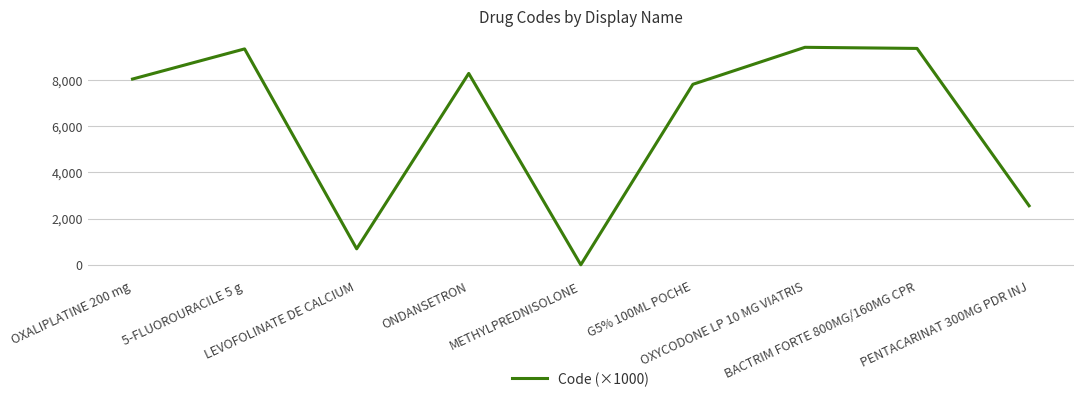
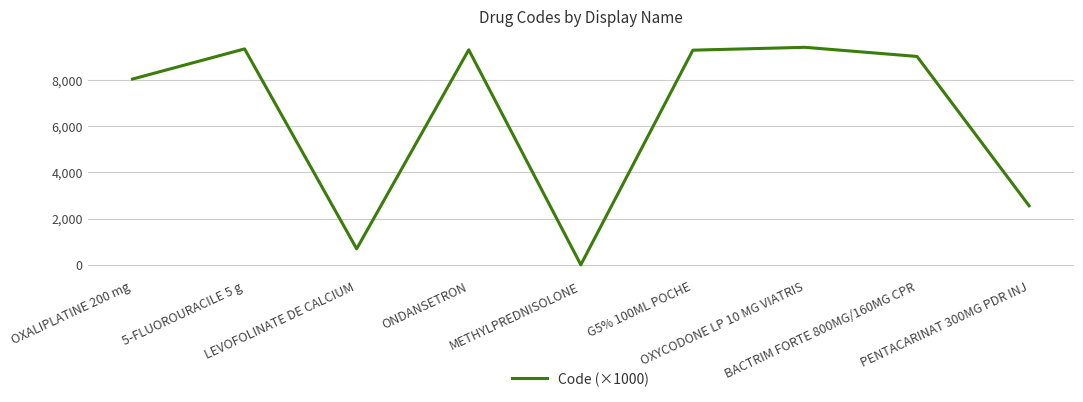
ONDANSETRON: 8,300 -> 9,300
G5% 100ML POCHE: 7,800 -> 9,300
BACTRIM FORTE 800MG/160MG CPR: 9,400 -> 9,000
